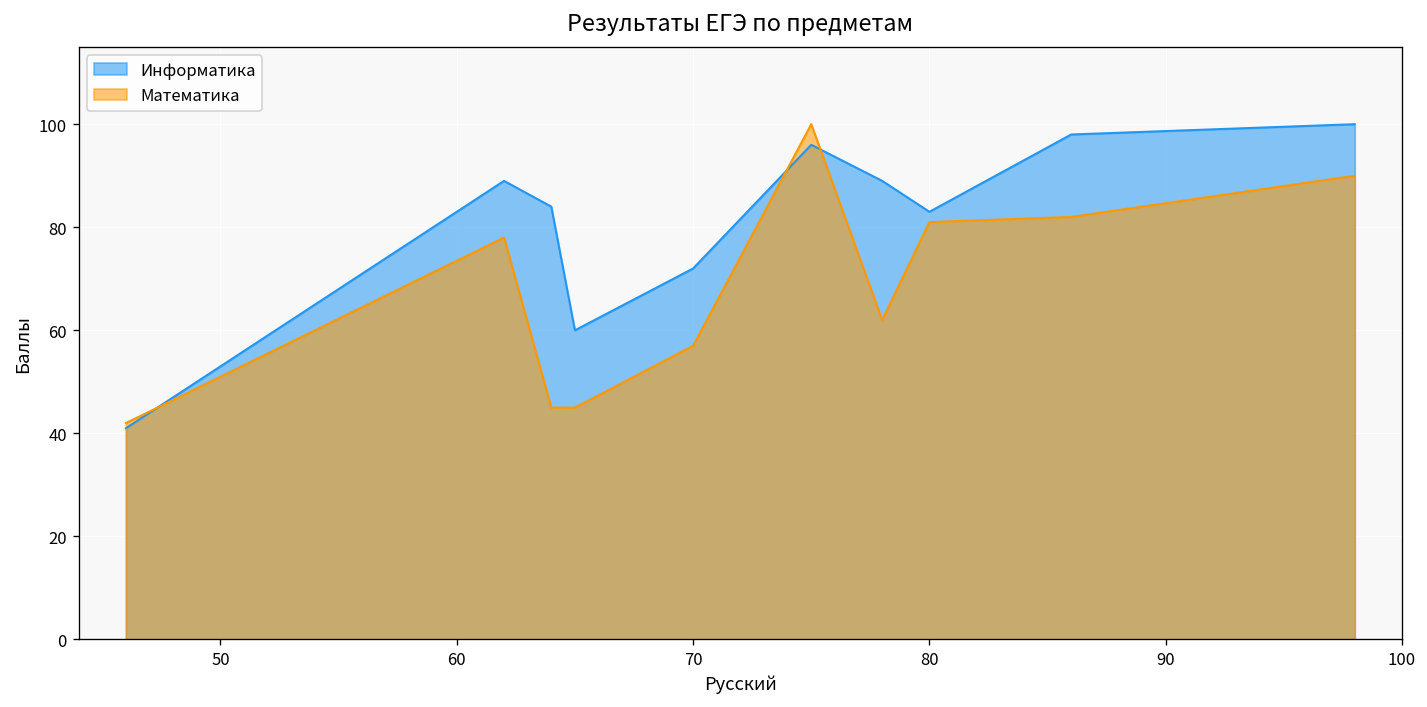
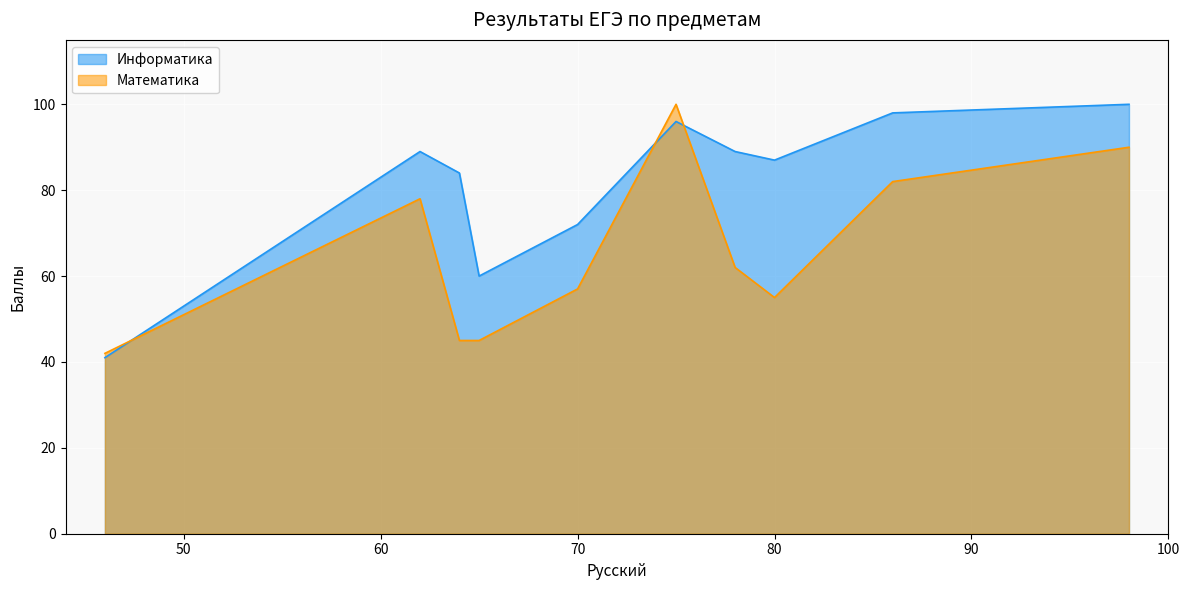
Информатика, 80: 83 -> 87
Математика, 80: 81 -> 55
